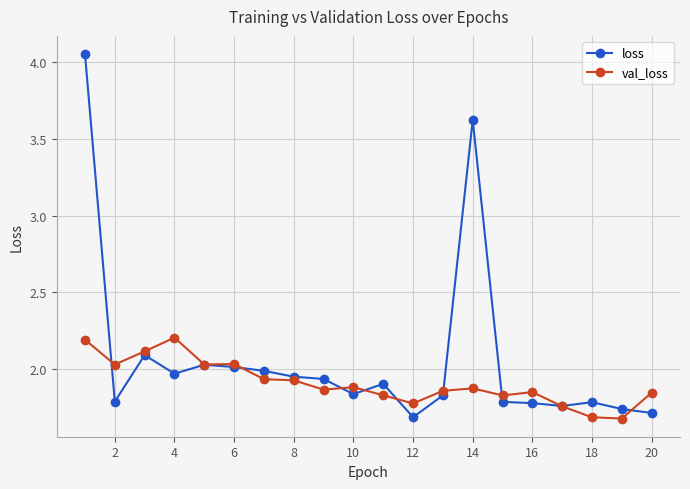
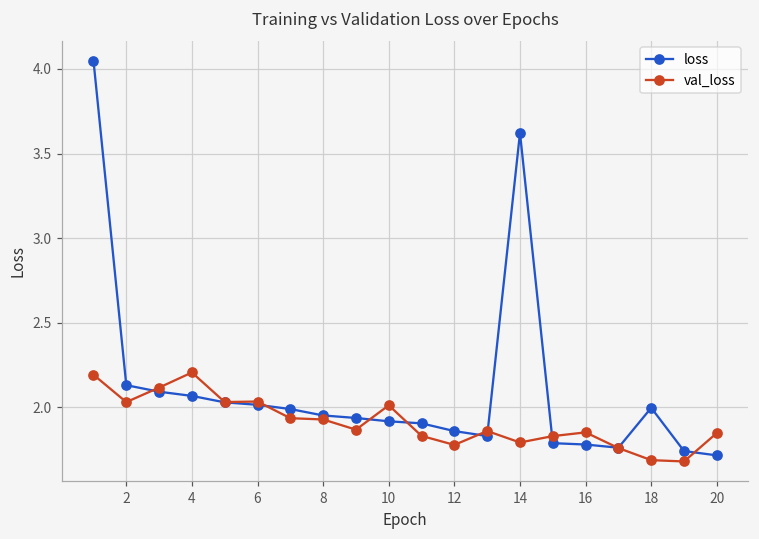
loss, 2: 1.79 -> 2.13
loss, 4: 1.97 -> 2.07
loss, 10: 1.84 -> 1.92
val_loss, 10: 1.88 -> 2.01
loss, 12: 1.69 -> 1.86
val_loss, 14: 1.88 -> 1.79
loss, 18: 1.79 -> 2.00
